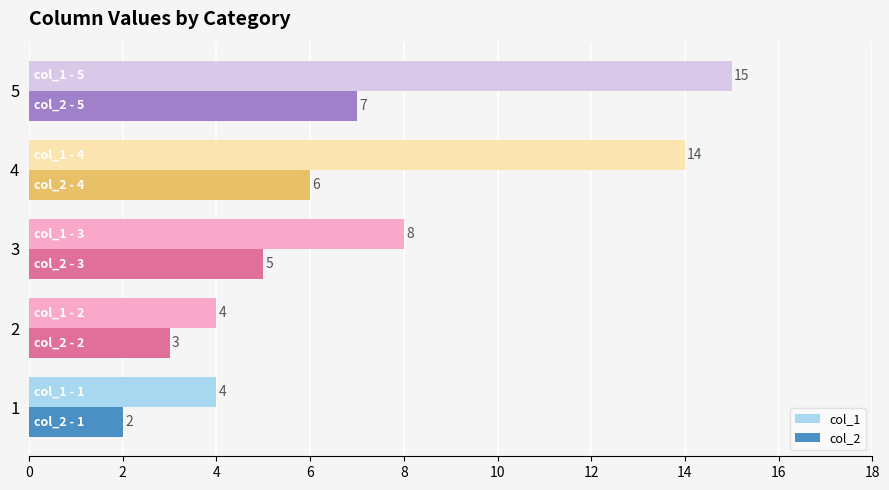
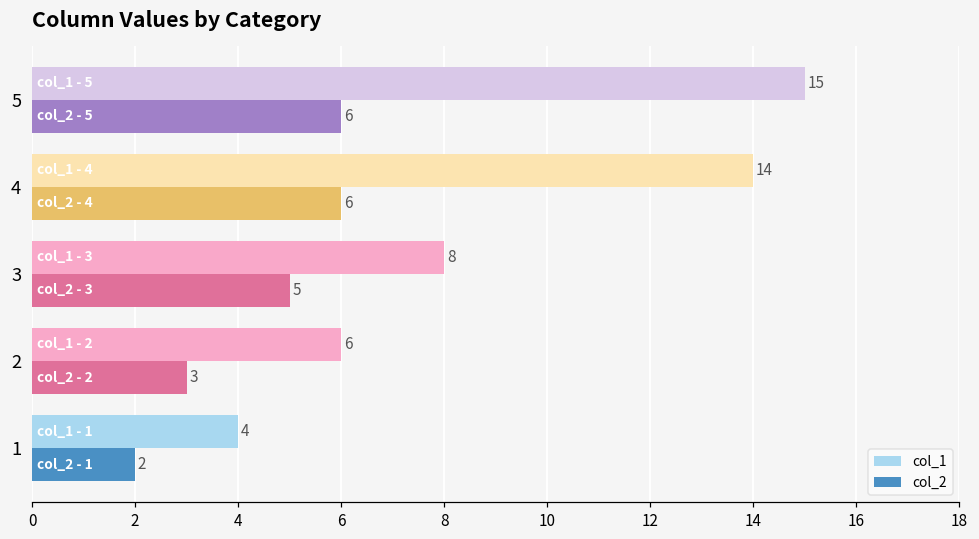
col_2, 5: 7 -> 6
col_1, 2: 4 -> 6
